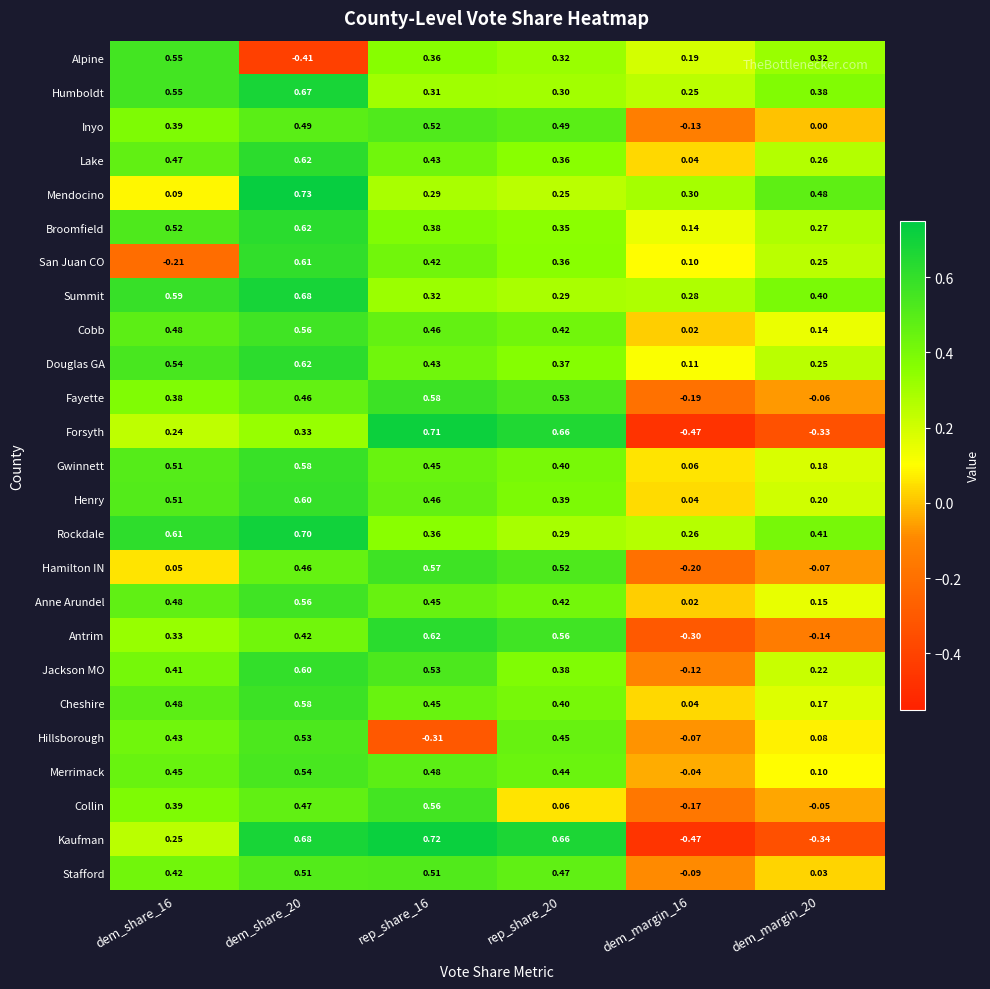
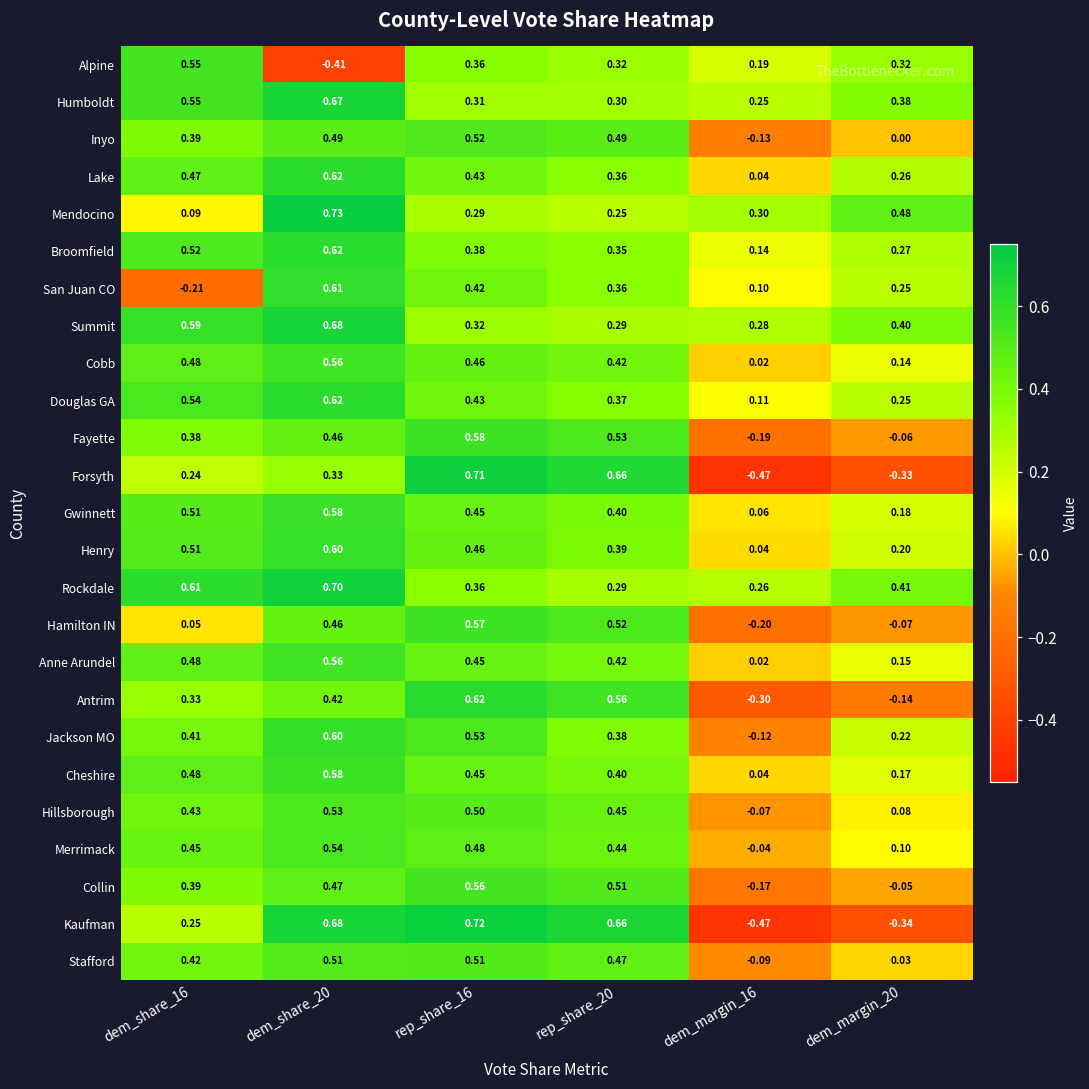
Hillsborough, rep_share_16: -0.31 -> 0.50
Collin, rep_share_20: 0.06 -> 0.51
